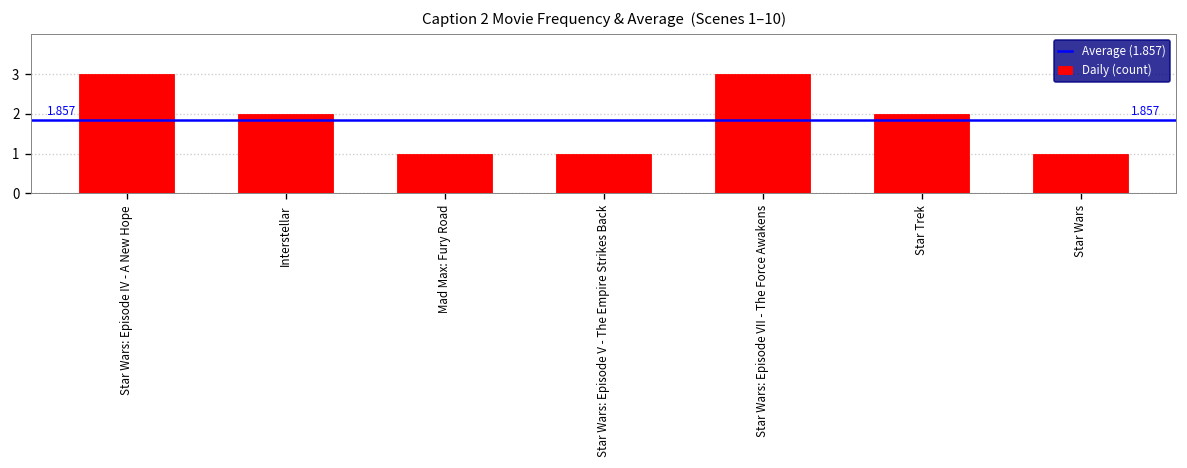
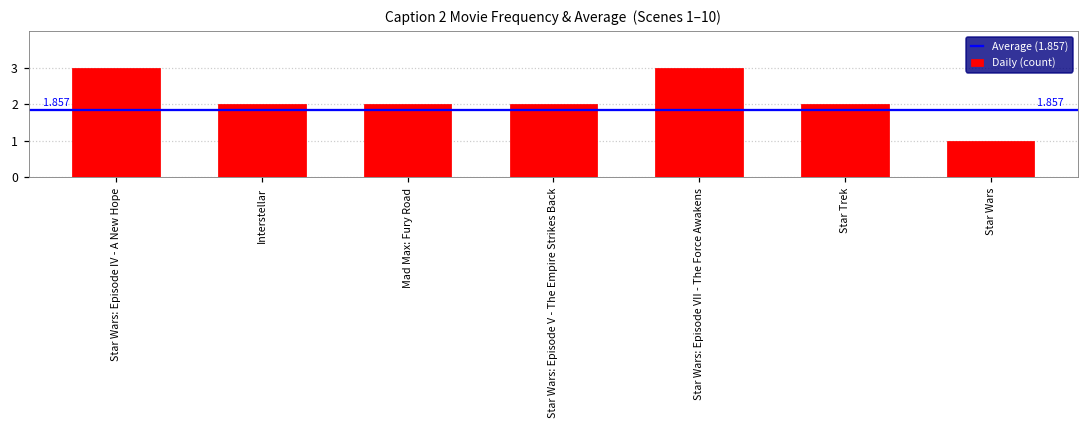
Mad Max: Fury Road: 1 -> 2
Star Wars: Episode V - The Empire Strikes Back: 1 -> 2
